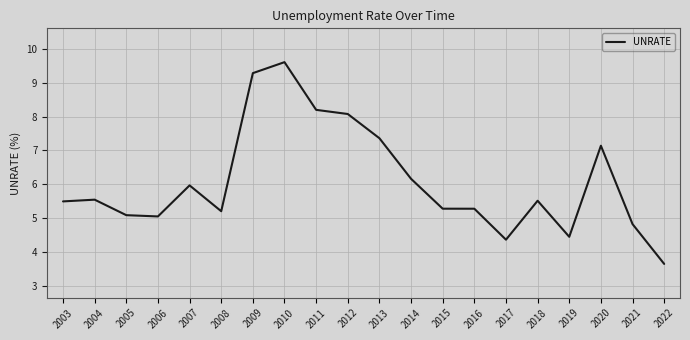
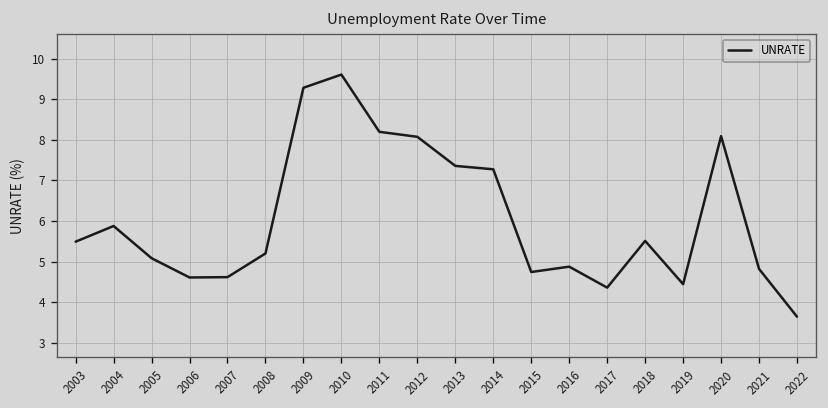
2004: 5.5 -> 5.9
2006: 5.0 -> 4.6
2007: 6.0 -> 4.6
2014: 6.2 -> 7.3
2015: 5.3 -> 4.7
2016: 5.3 -> 4.9
2020: 7.1 -> 8.1
